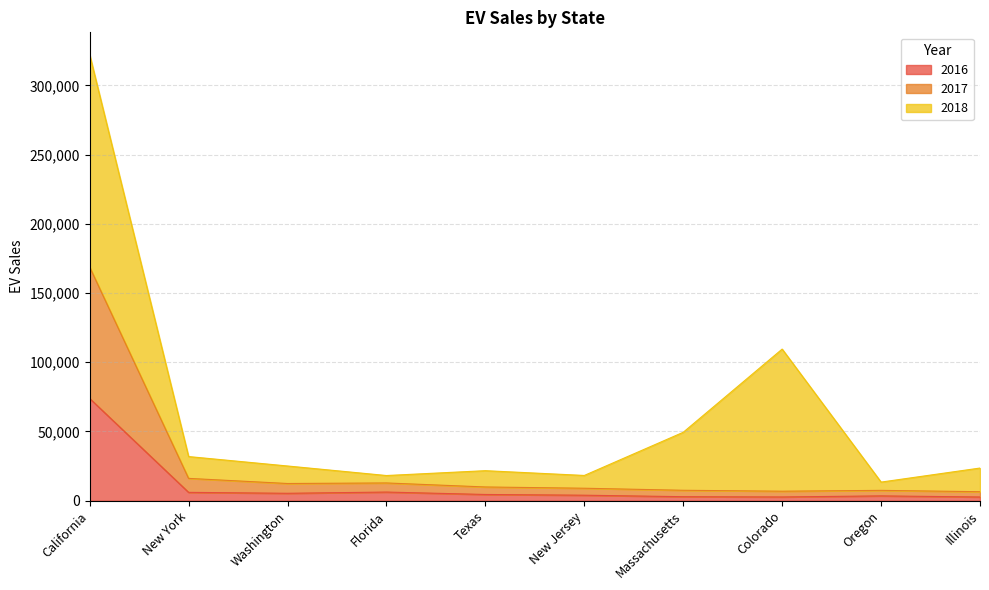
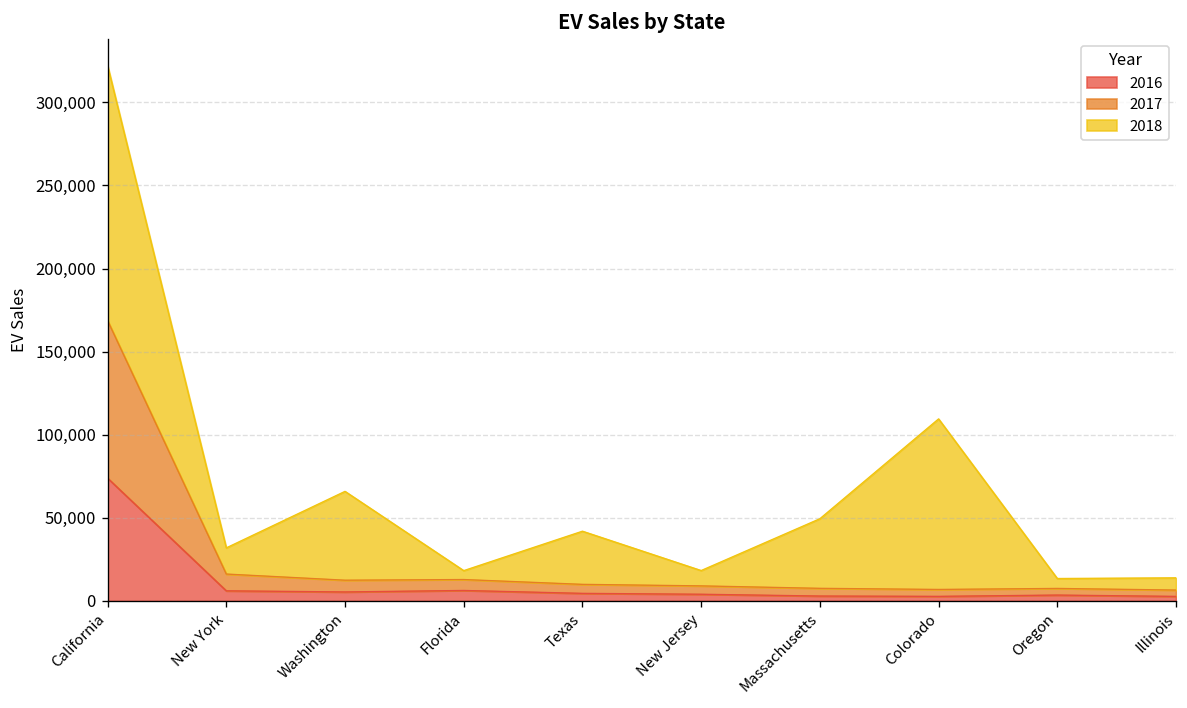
2018, Washington: 13,000 -> 53,000
2018, Texas: 12,000 -> 32,000
2018, Illinois: 17,000 -> 7,000
